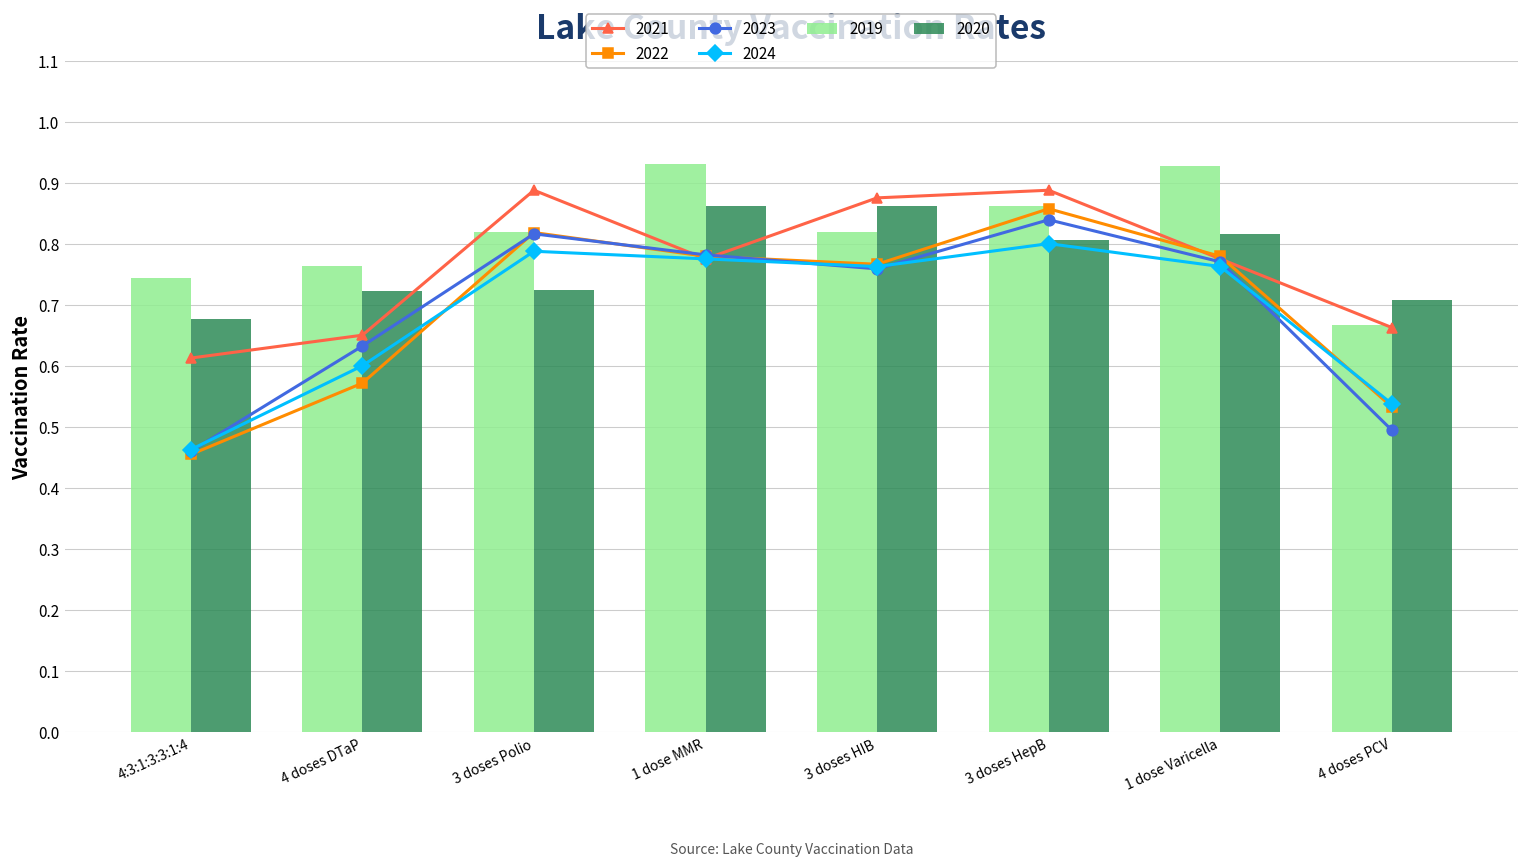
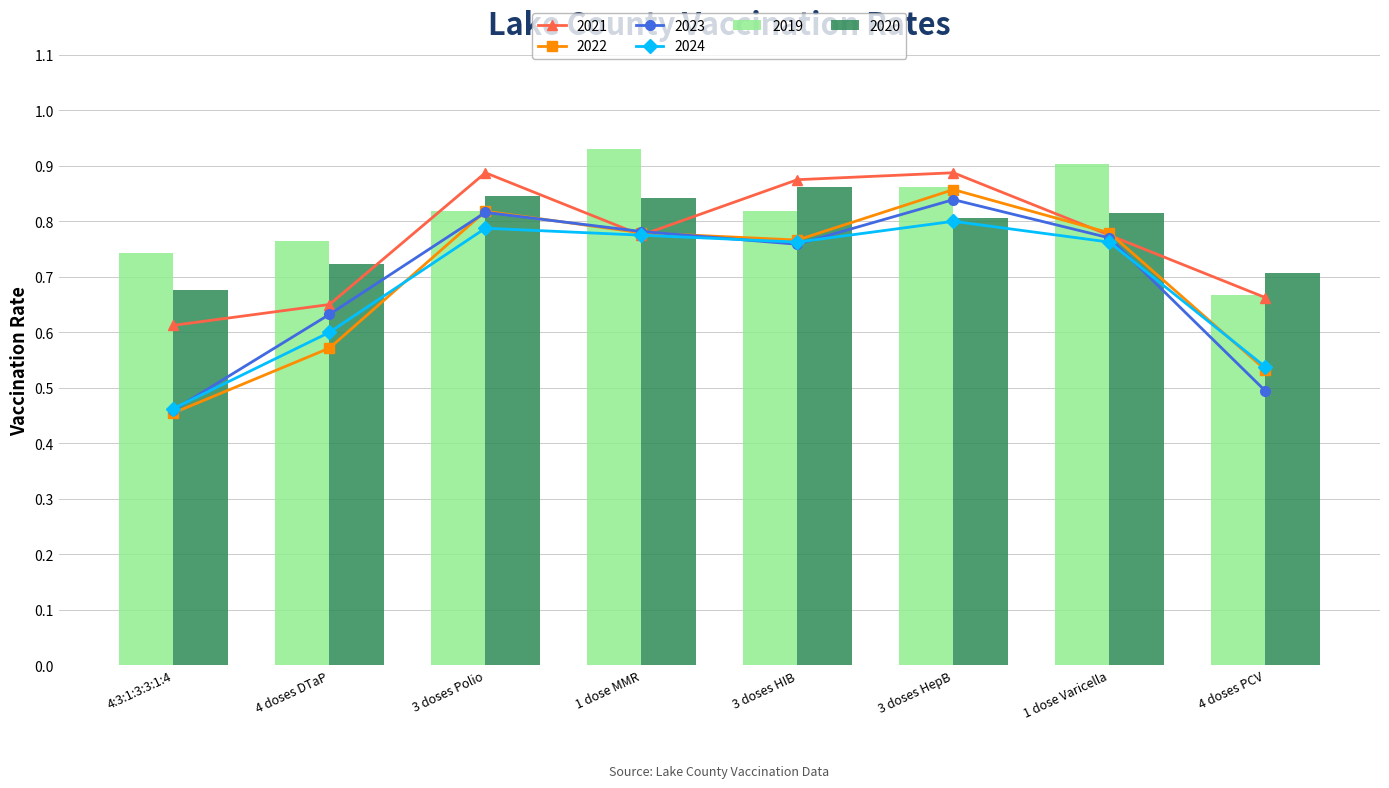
2020, 3 doses Polio: 0.72 -> 0.85
2020, 1 dose MMR: 0.86 -> 0.84
2019, 1 dose Varicella: 0.93 -> 0.90
